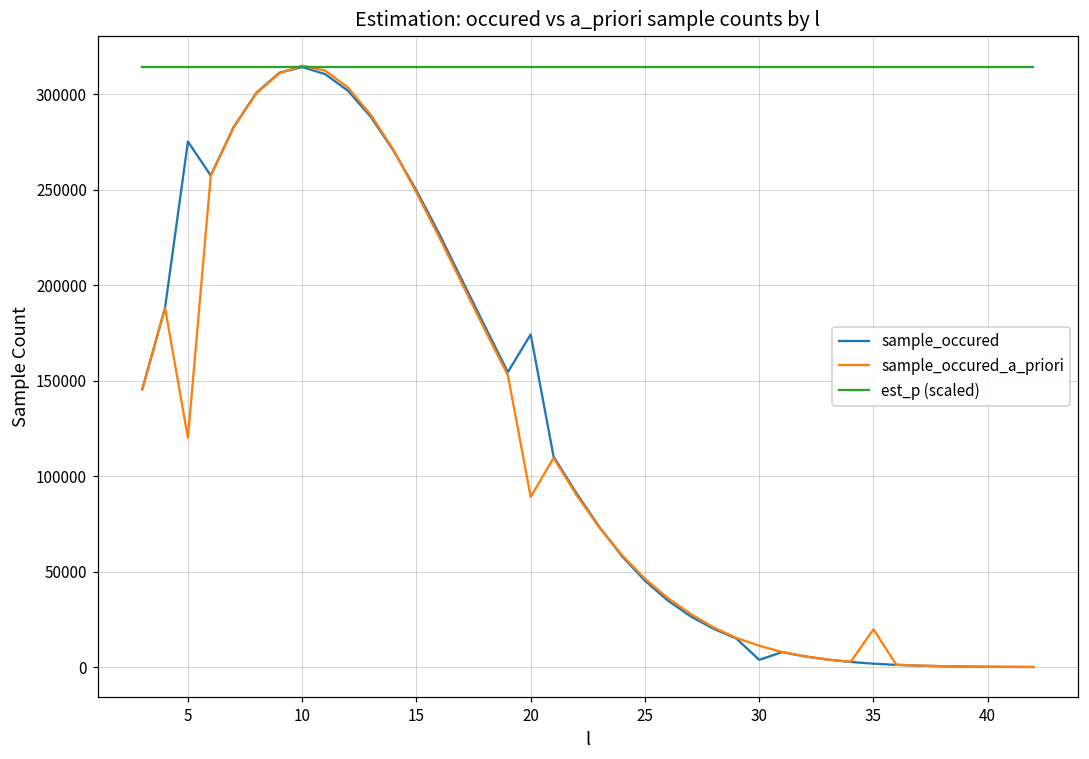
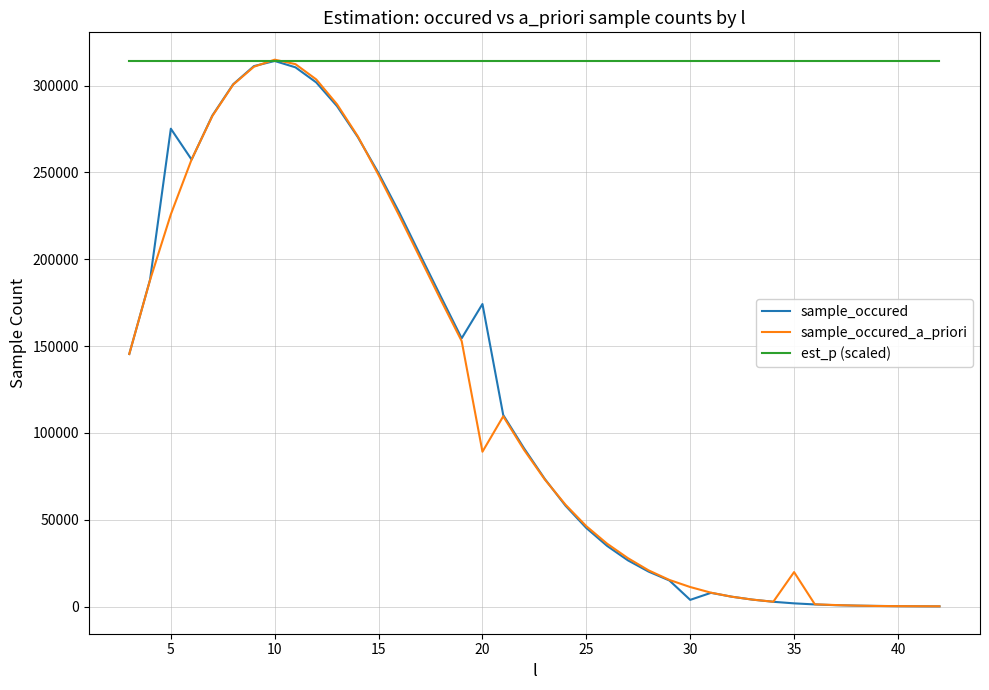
sample_occured_a_priori, 5: 120000 -> 226000
